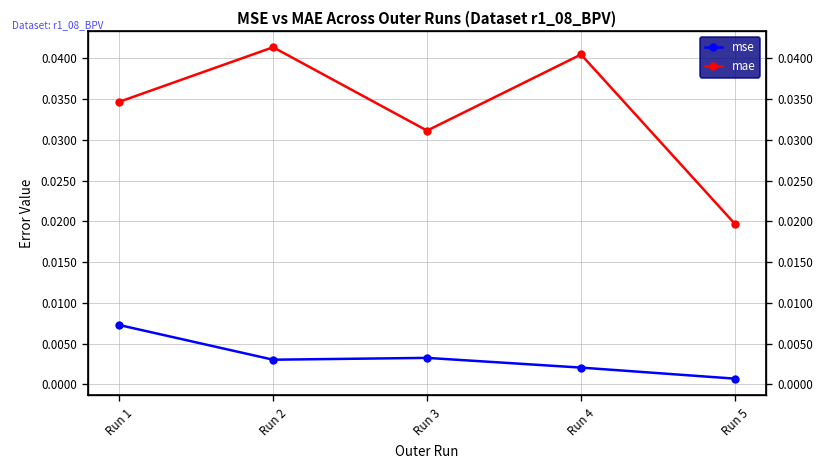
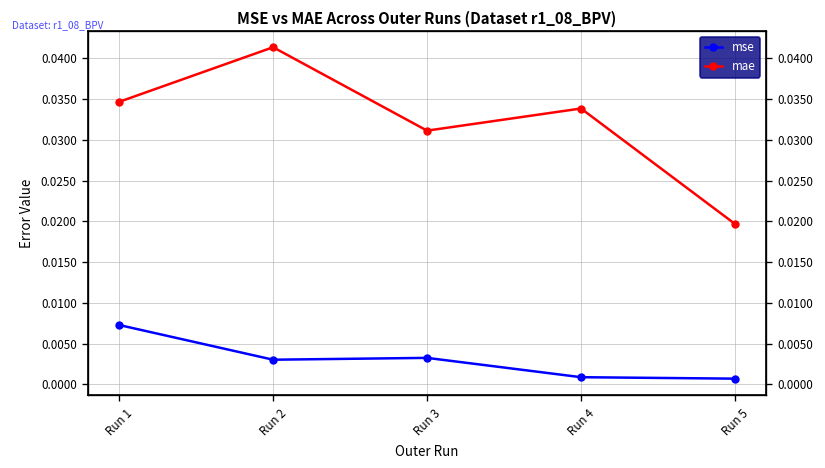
mse, Run 4: 0.002 -> 0.001
mae, Run 4: 0.040 -> 0.034
